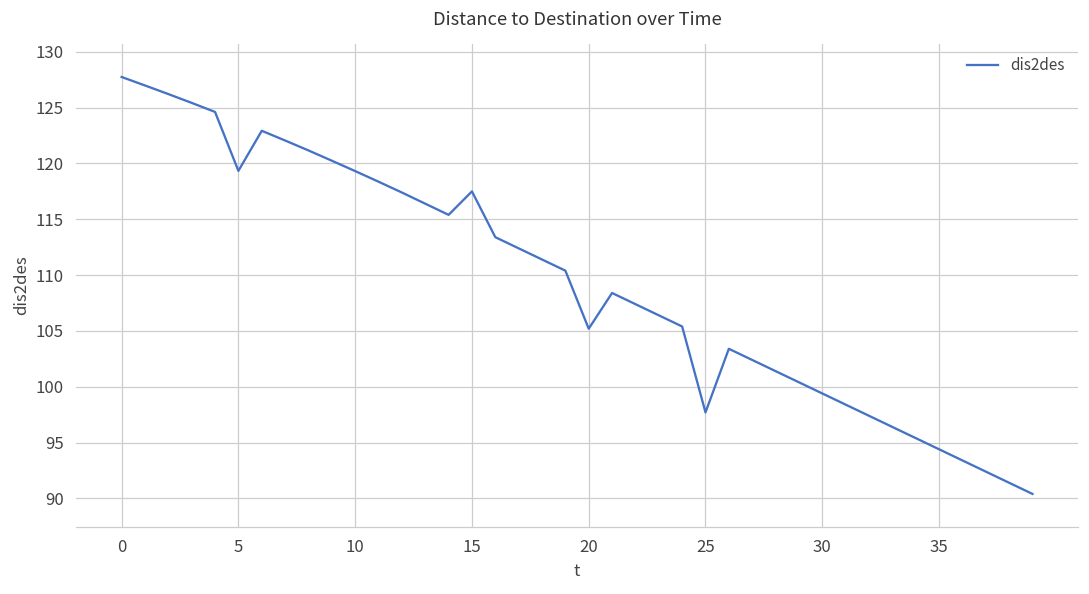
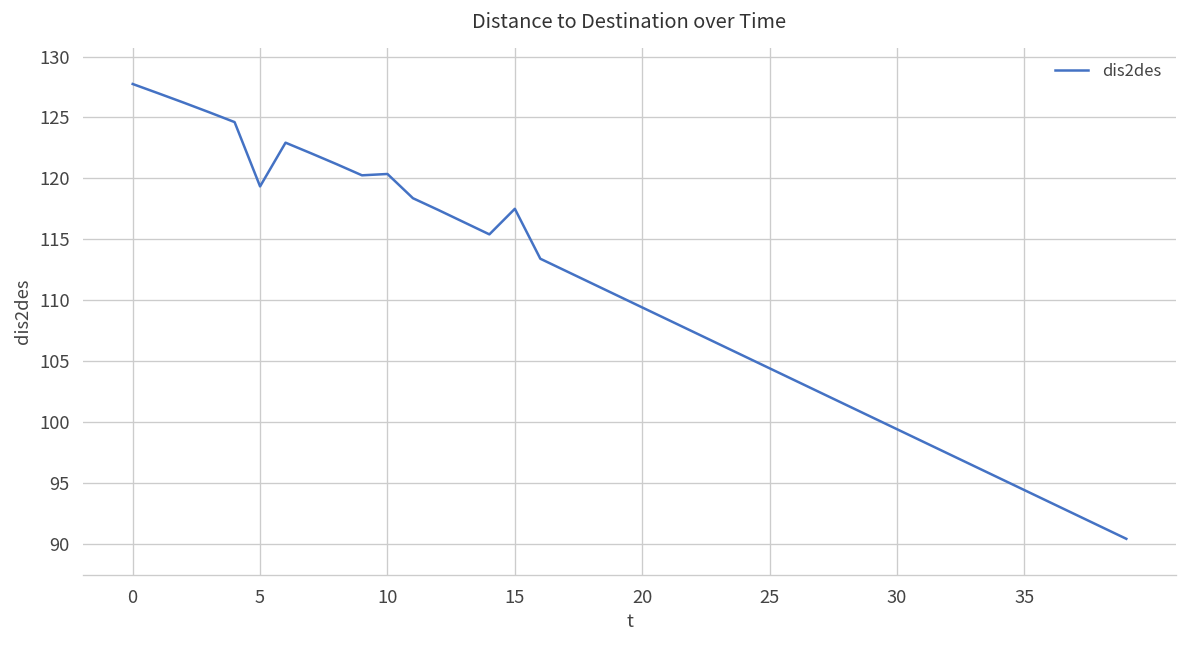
10: 119.3 -> 120.4
20: 105.2 -> 109.4
25: 97.7 -> 104.4
